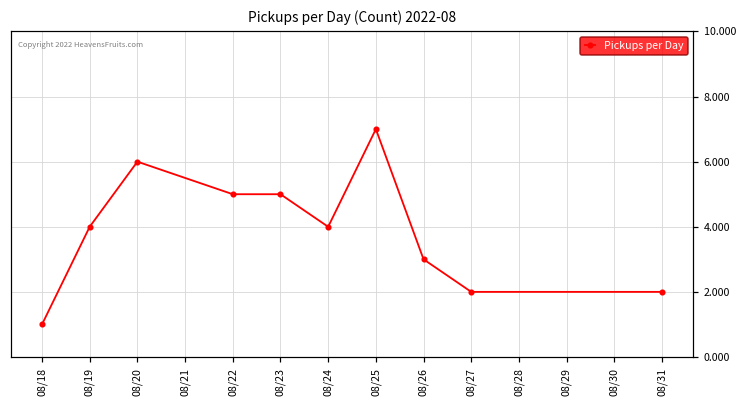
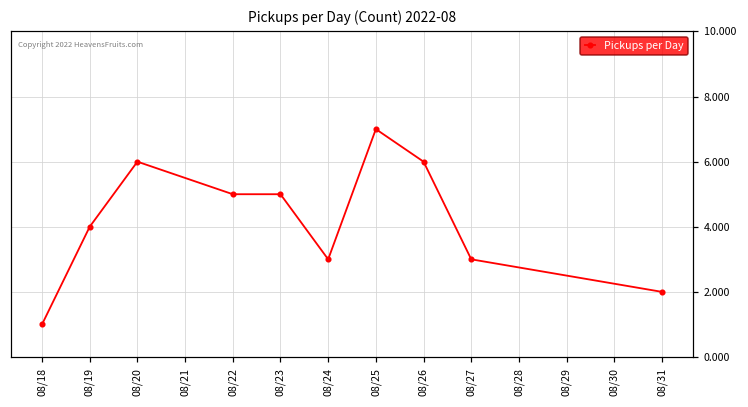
08/24: 4 -> 3
08/26: 3 -> 6
08/27: 2 -> 3
